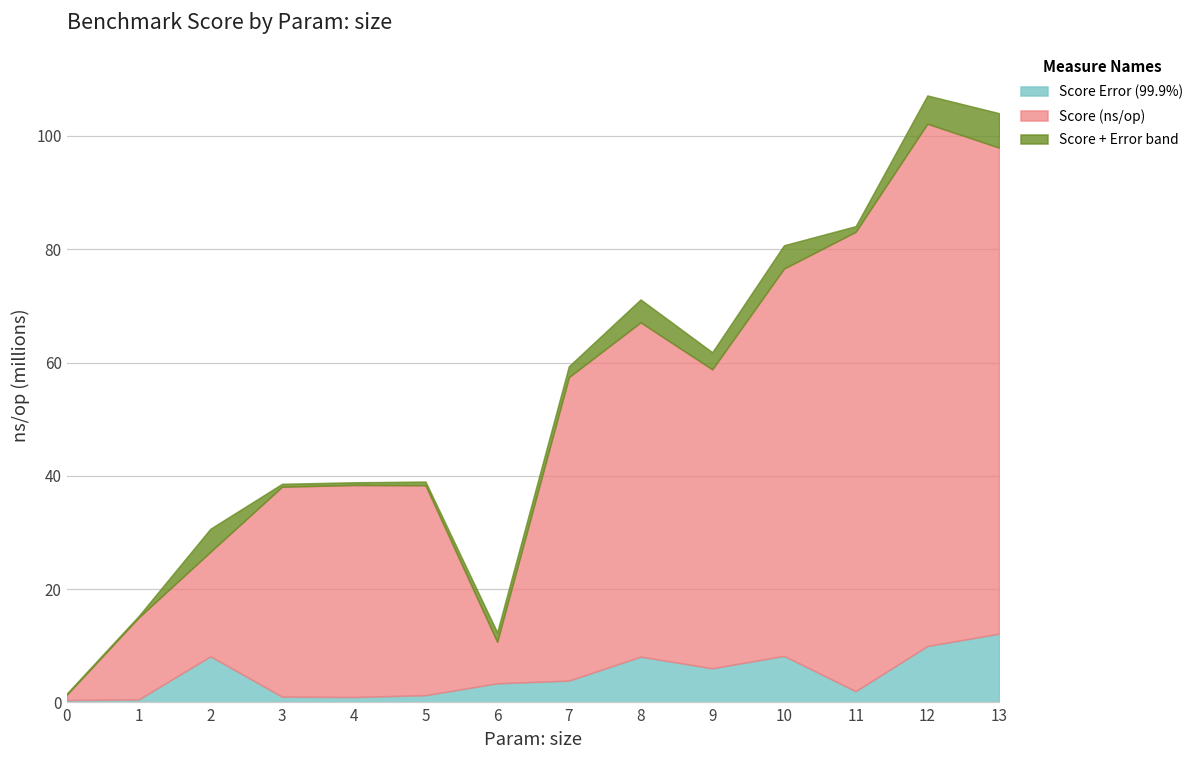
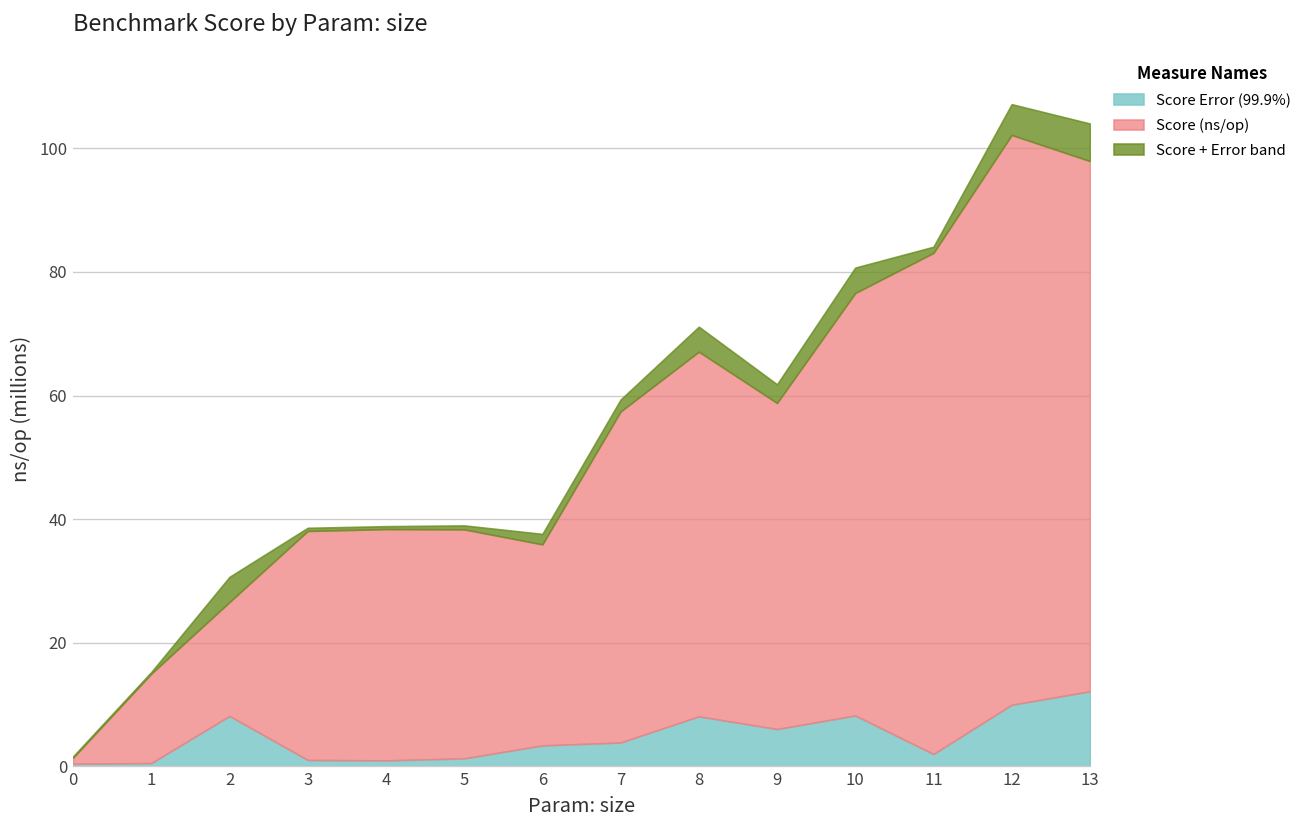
Score (ns/op), 6: 7 -> 33
